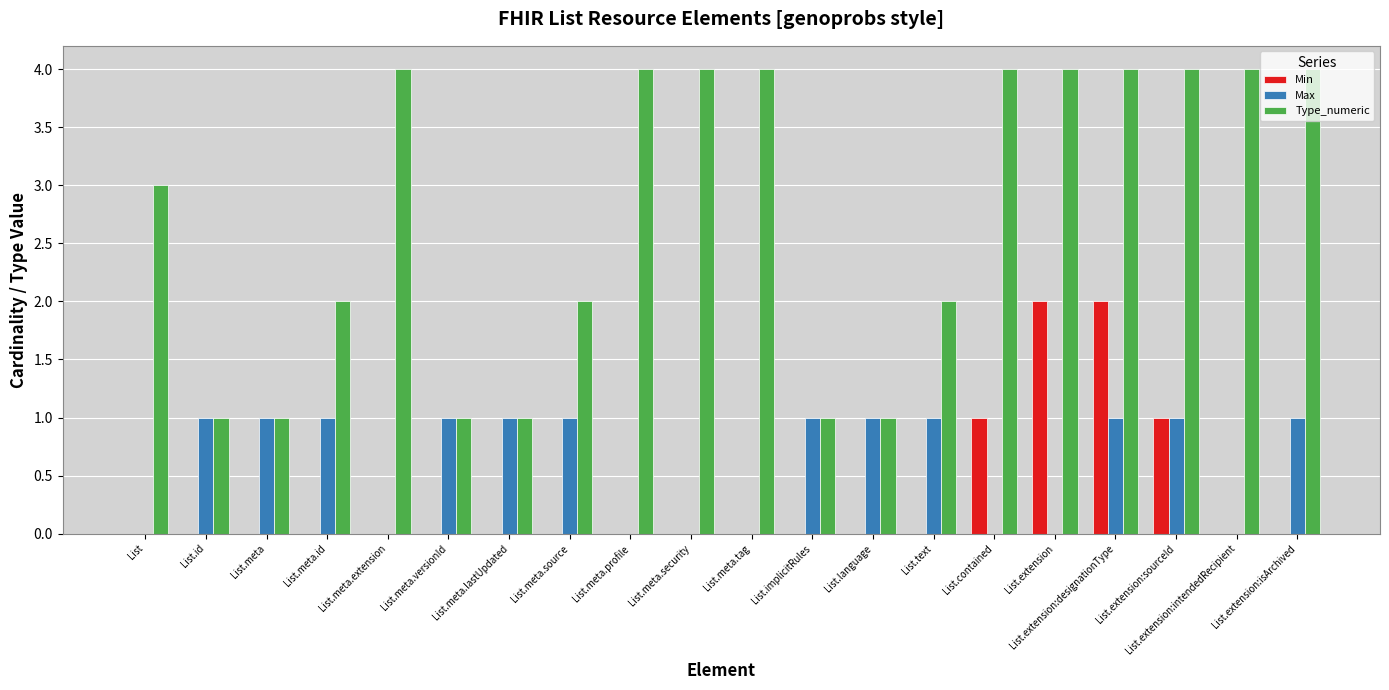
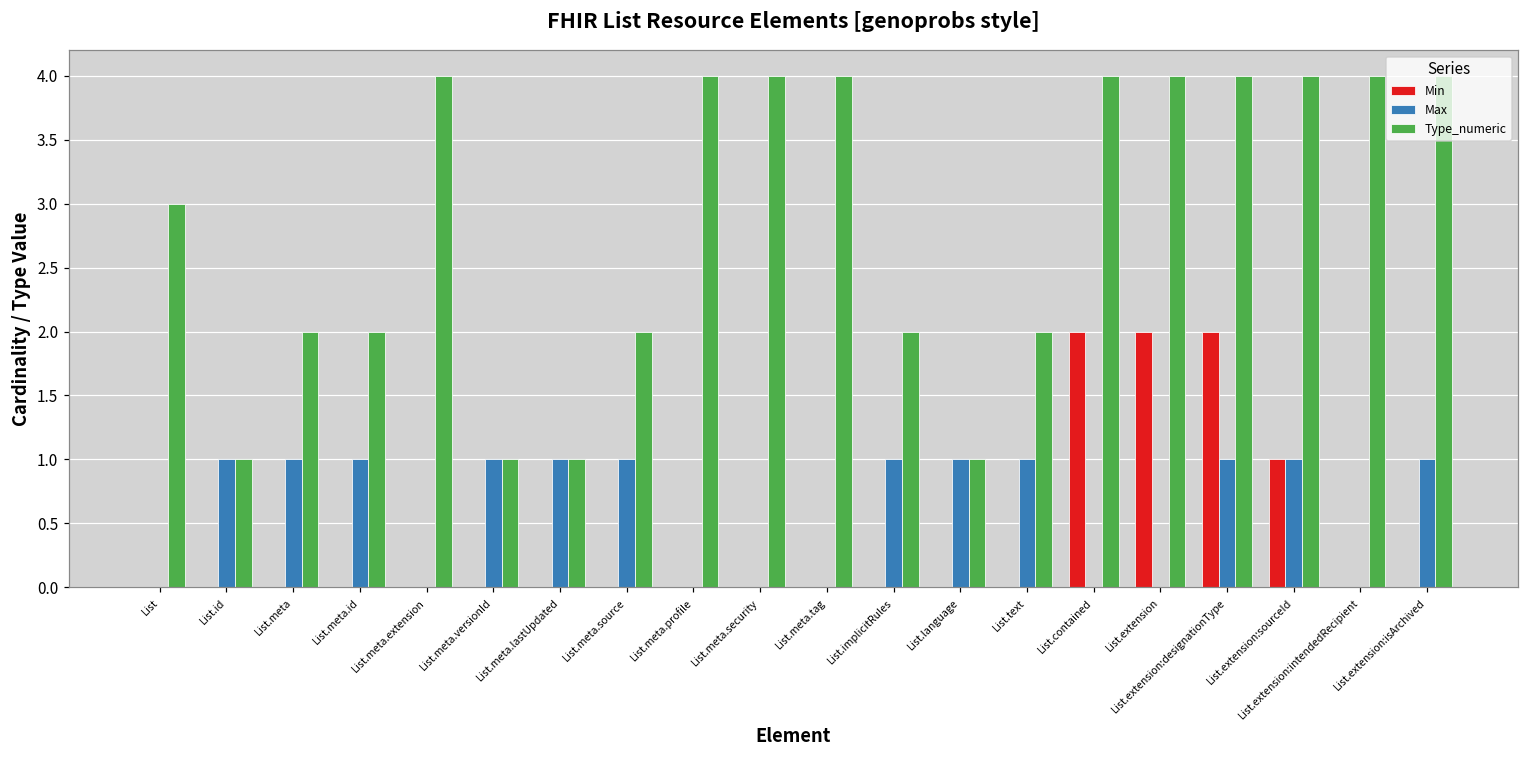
Type_numeric, List.meta: 1 -> 2
Type_numeric, List.implicitRules: 1 -> 2
Min, List.contained: 1 -> 2
